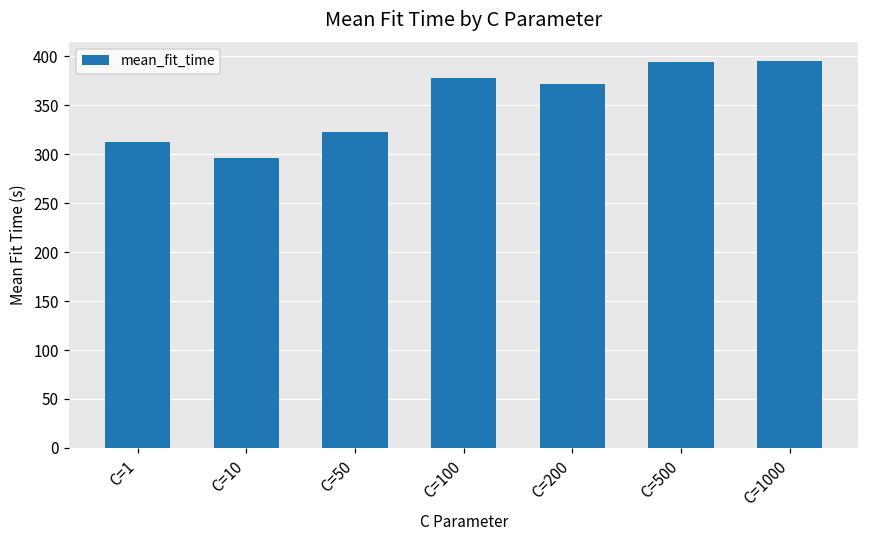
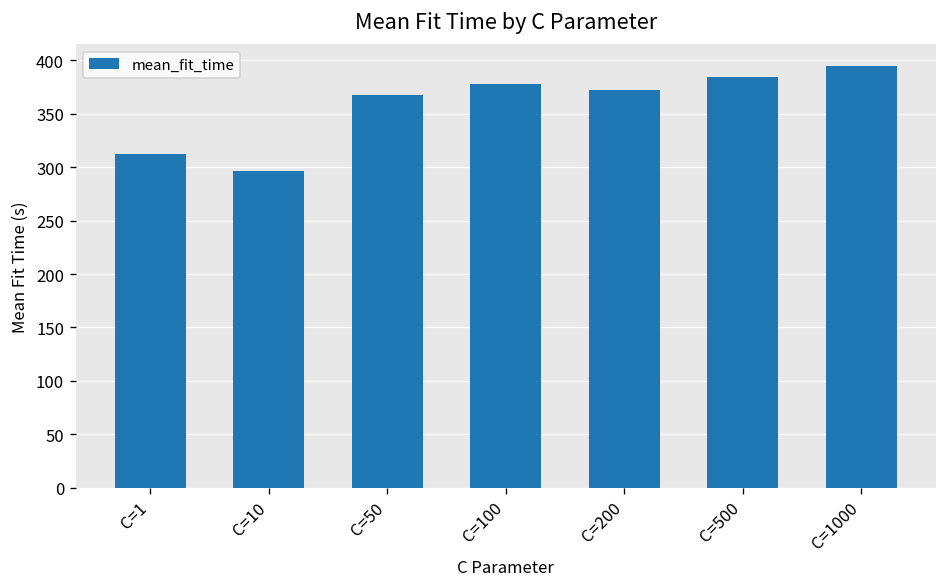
C=50: 320 -> 370
C=500: 390 -> 380
